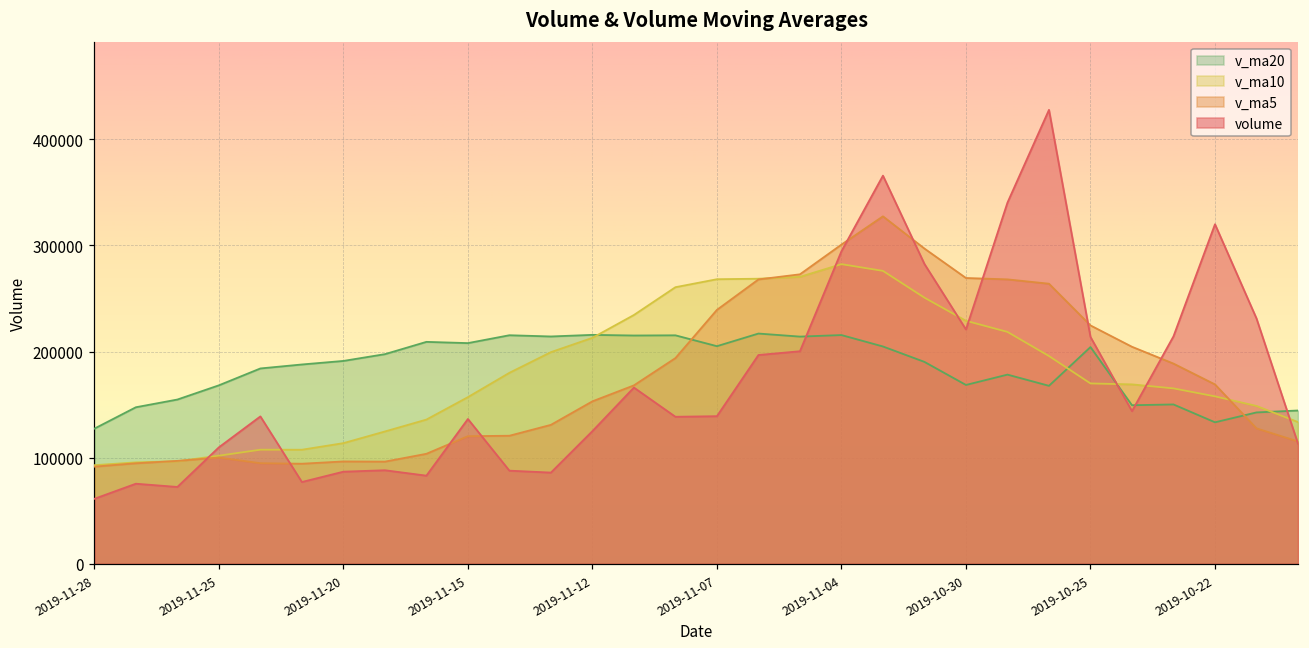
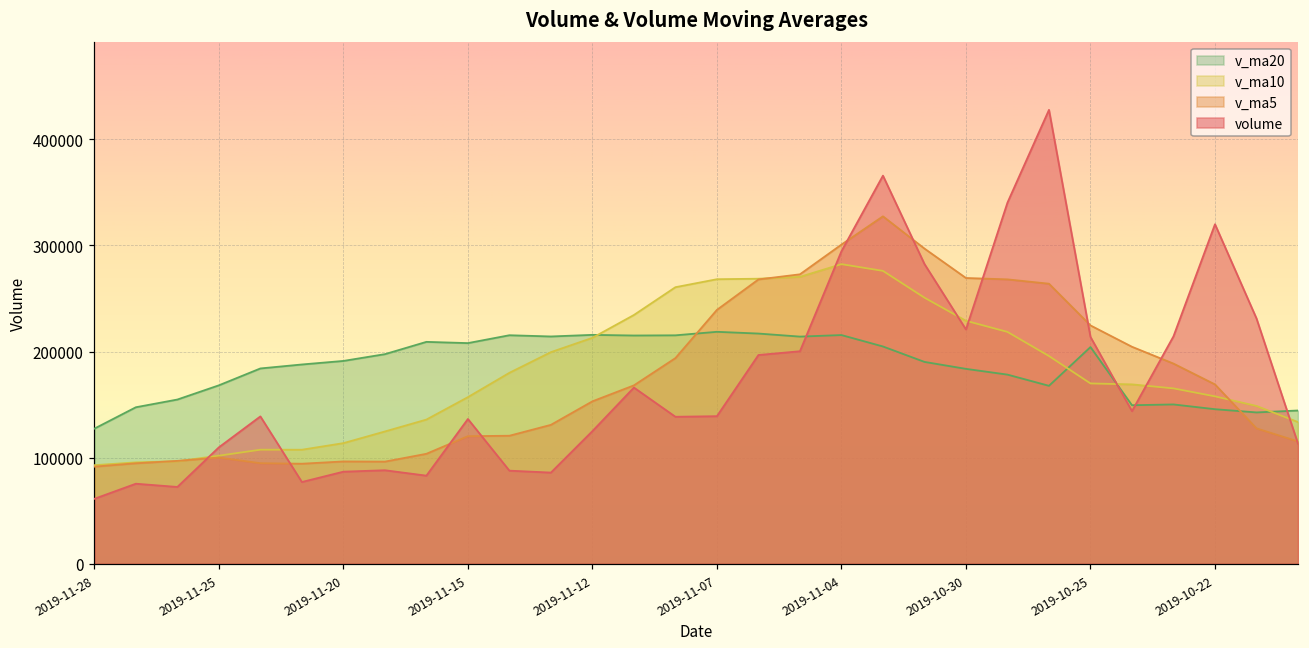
v_ma20, 2019-11-07: 210000 -> 220000
v_ma20, 2019-10-30: 170000 -> 180000
v_ma20, 2019-10-22: 130000 -> 150000
